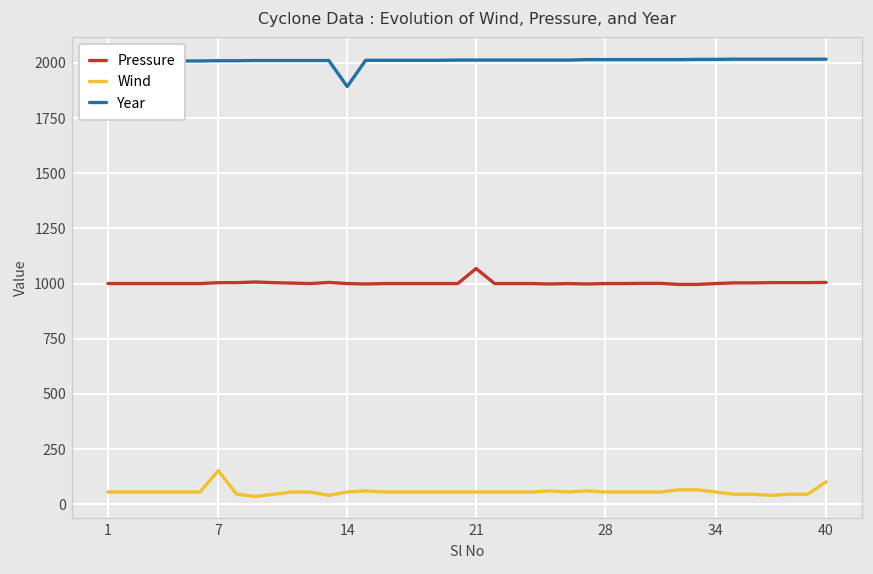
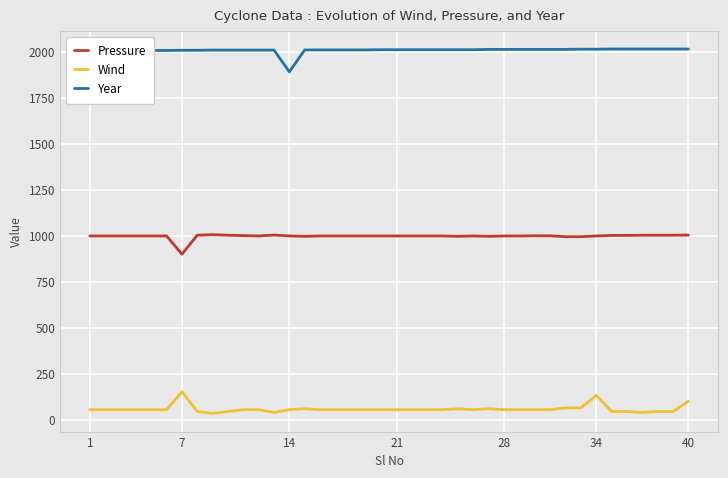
Pressure, 7: 1000 -> 900
Pressure, 21: 1070 -> 1000
Wind, 34: 60 -> 130
